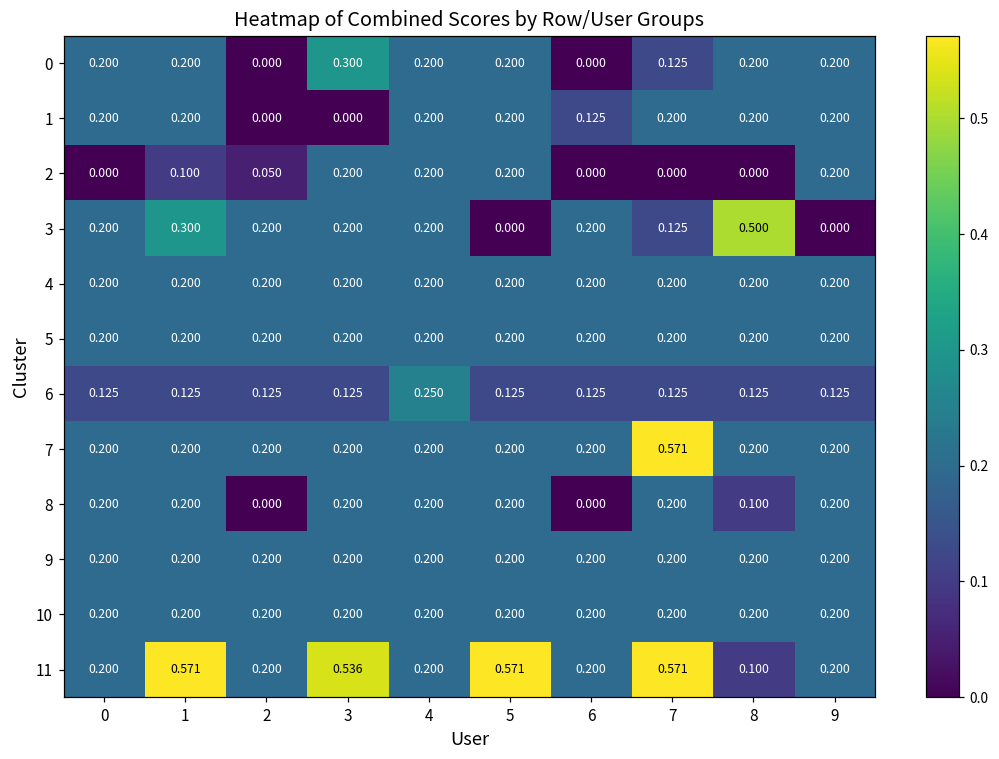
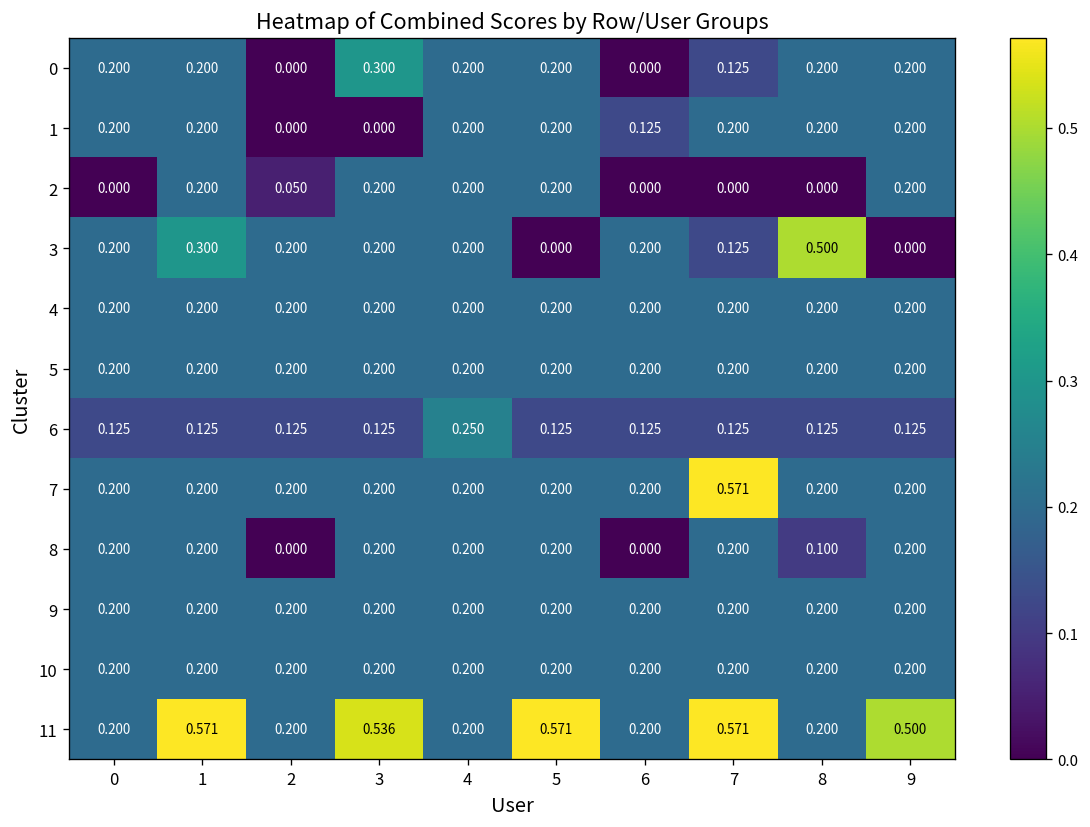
2, 1: 0.100 -> 0.200
11, 8: 0.100 -> 0.200
11, 9: 0.200 -> 0.500
